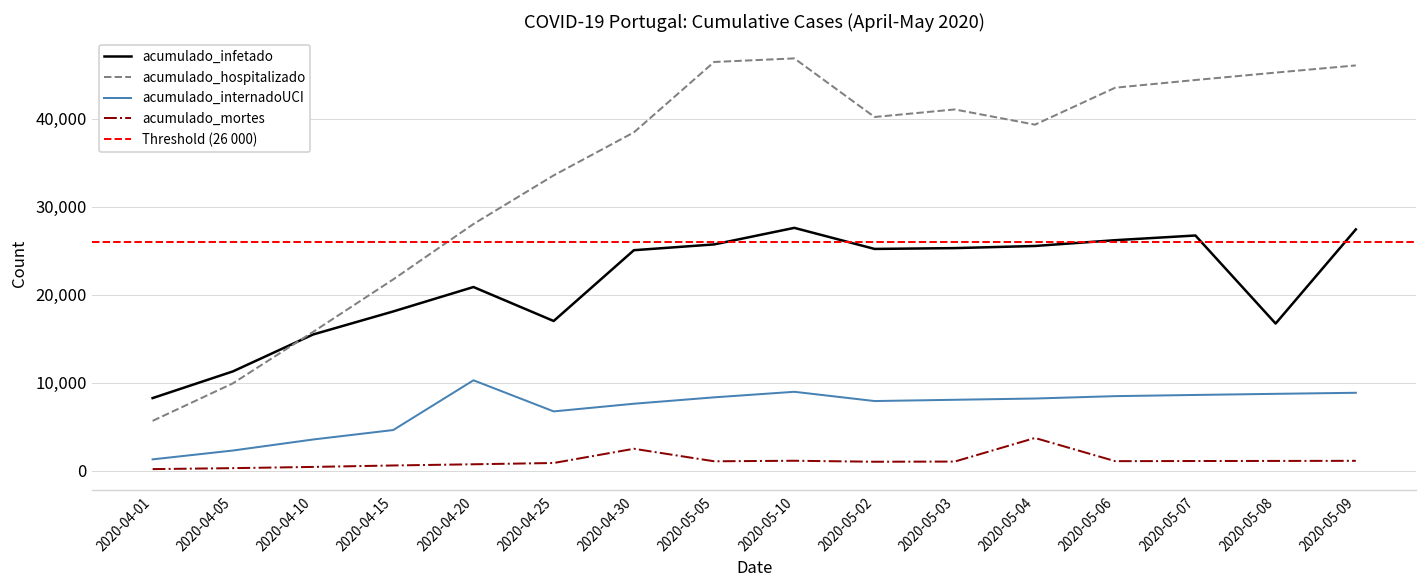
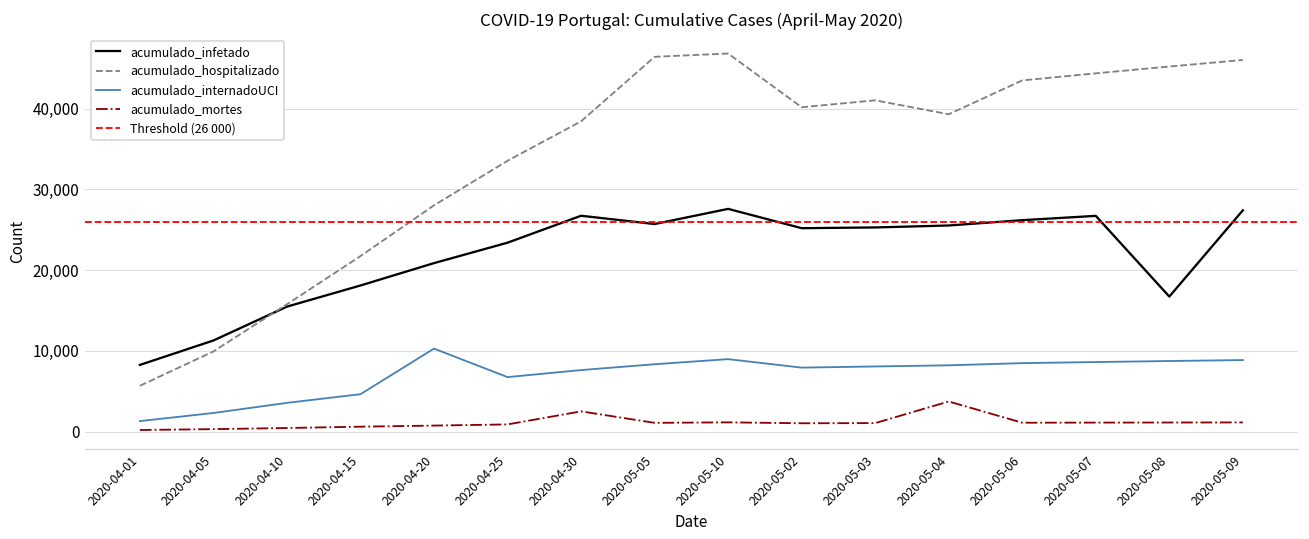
acumulado_infetado, 2020-04-25: 17,000 -> 23,000
acumulado_infetado, 2020-04-30: 25,000 -> 27,000
